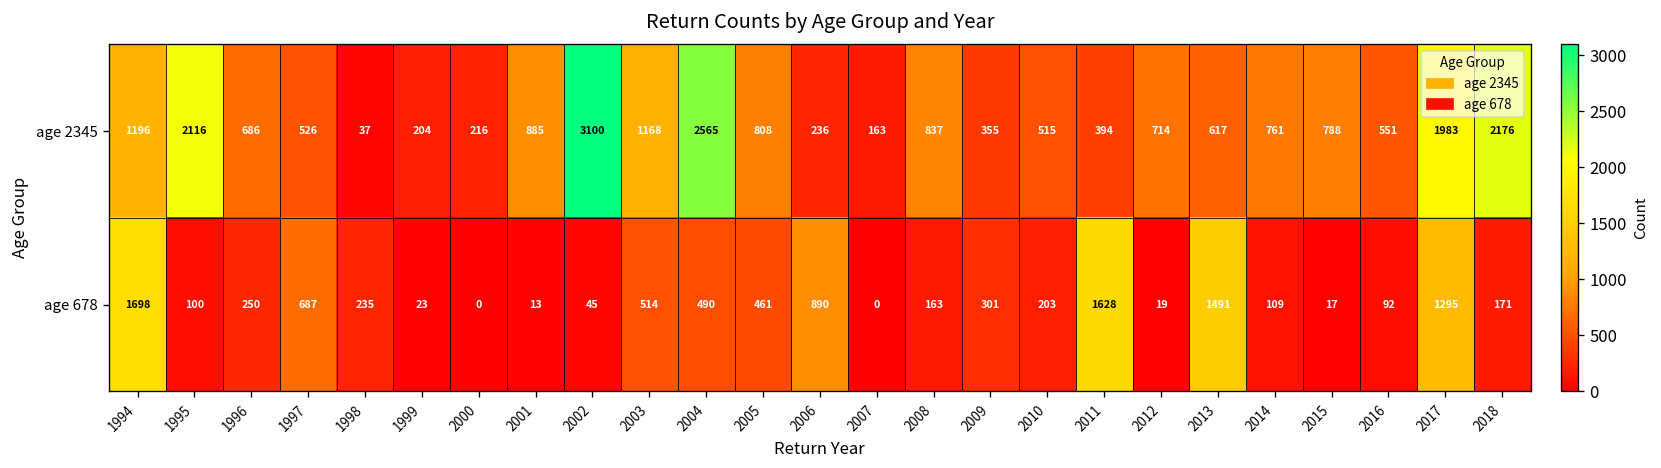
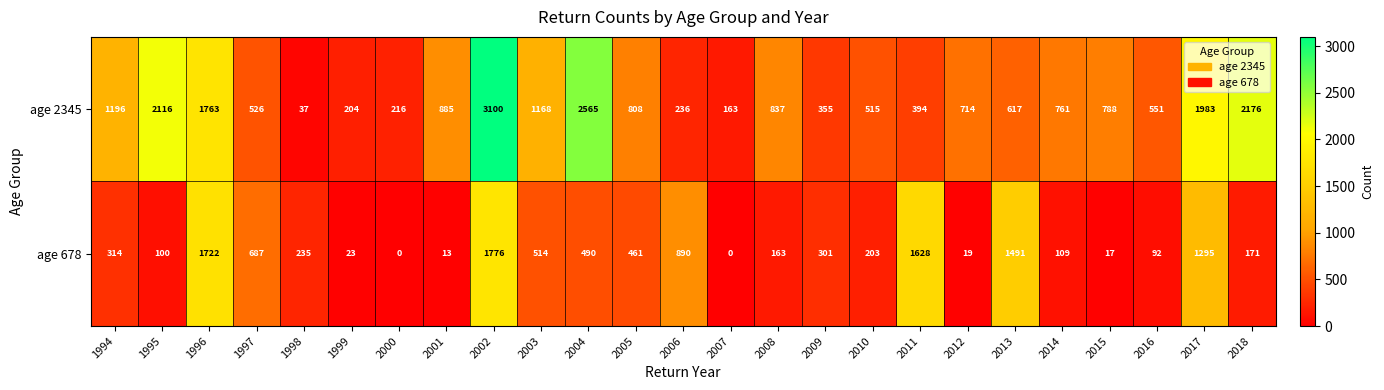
age 2345, 1996: 686 -> 1763
age 678, 1994: 1698 -> 314
age 678, 1996: 250 -> 1722
age 678, 2002: 45 -> 1776
